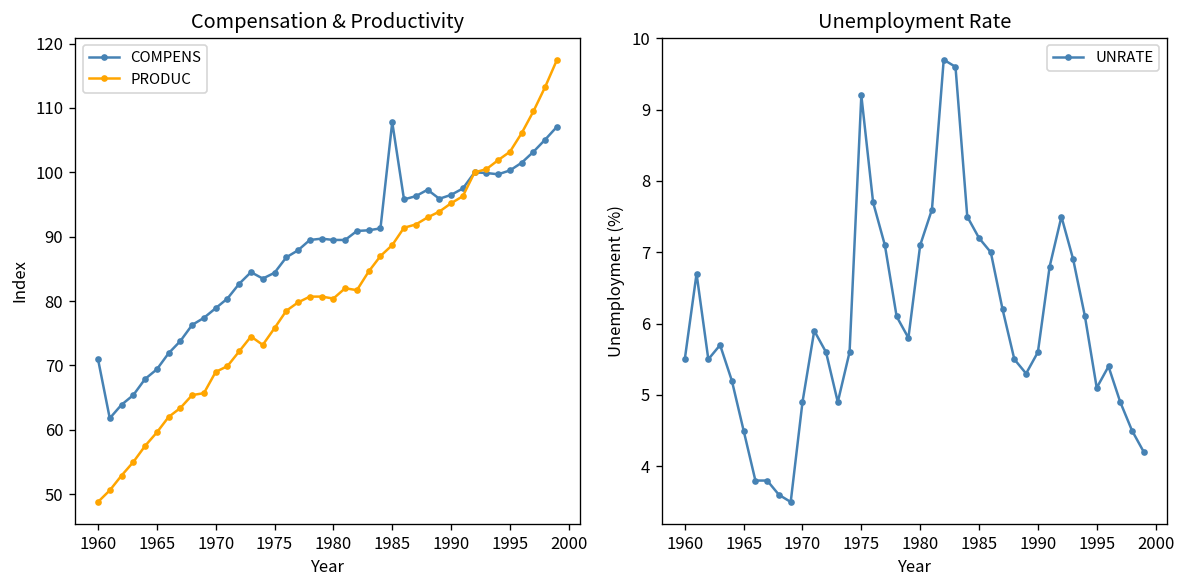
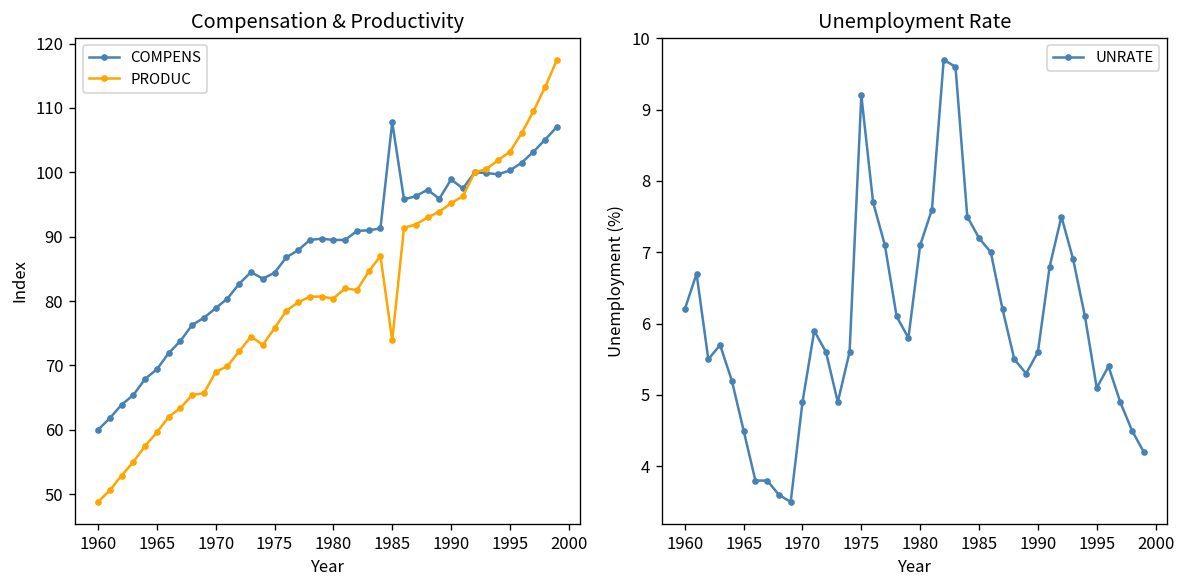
Compensation & Productivity, COMPENS, 1960: 71 -> 60
Compensation & Productivity, PRODUC, 1985: 89 -> 74
Compensation & Productivity, COMPENS, 1990: 97 -> 99
Unemployment Rate, 1960: 5.5 -> 6.2
